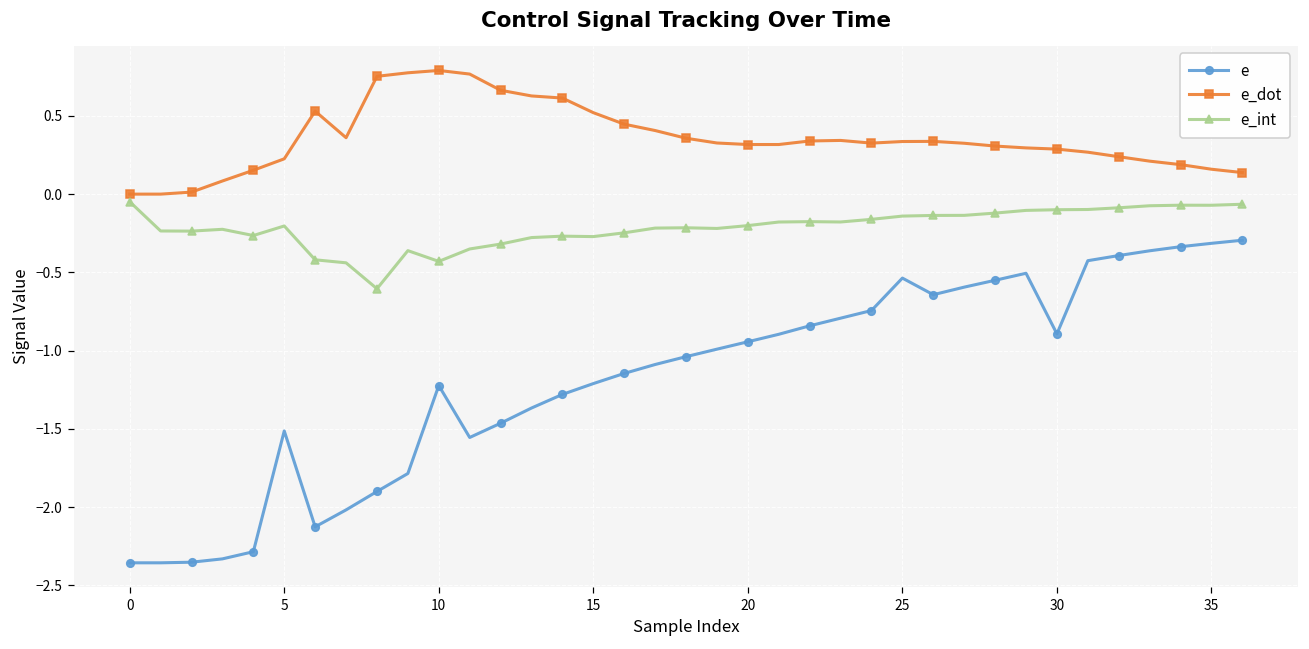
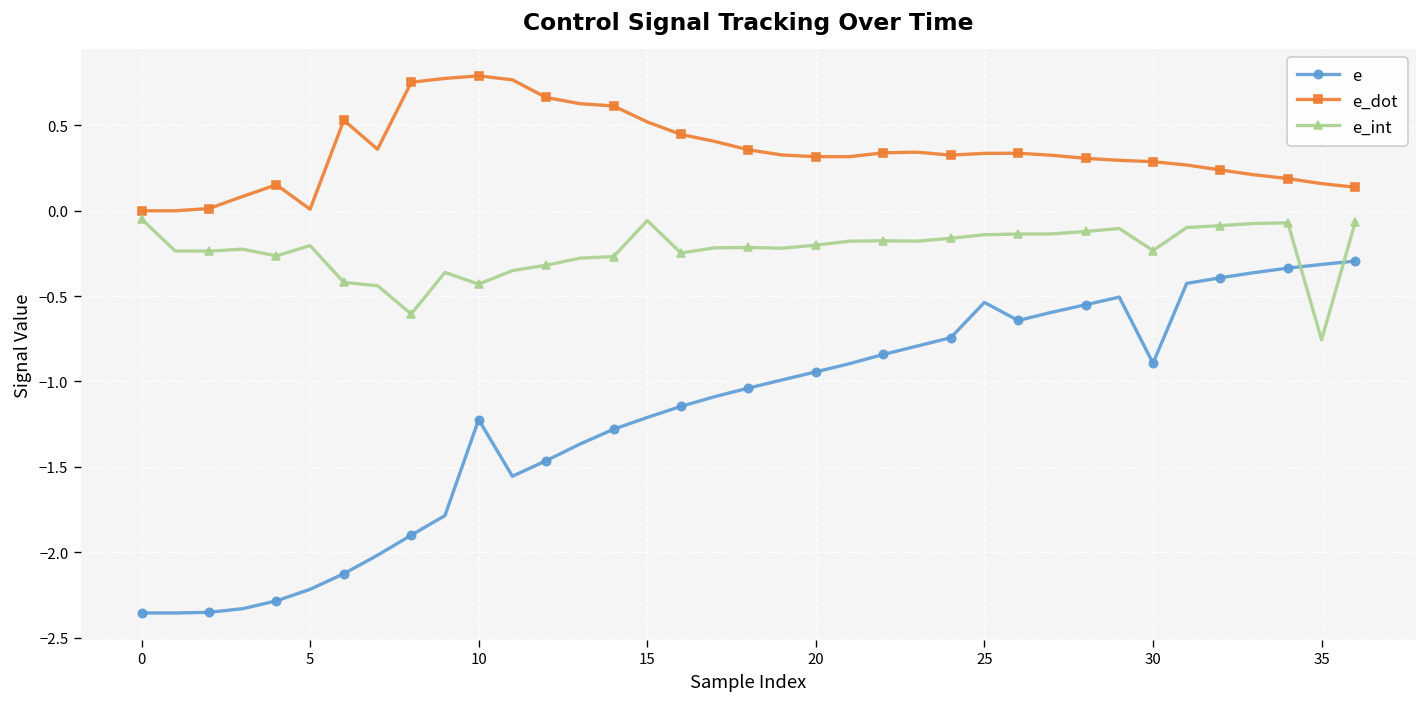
e, 5: -1.51 -> -2.22
e_dot, 5: 0.23 -> 0.01
e_int, 15: -0.27 -> -0.06
e_int, 30: -0.10 -> -0.23
e_int, 35: -0.07 -> -0.76
